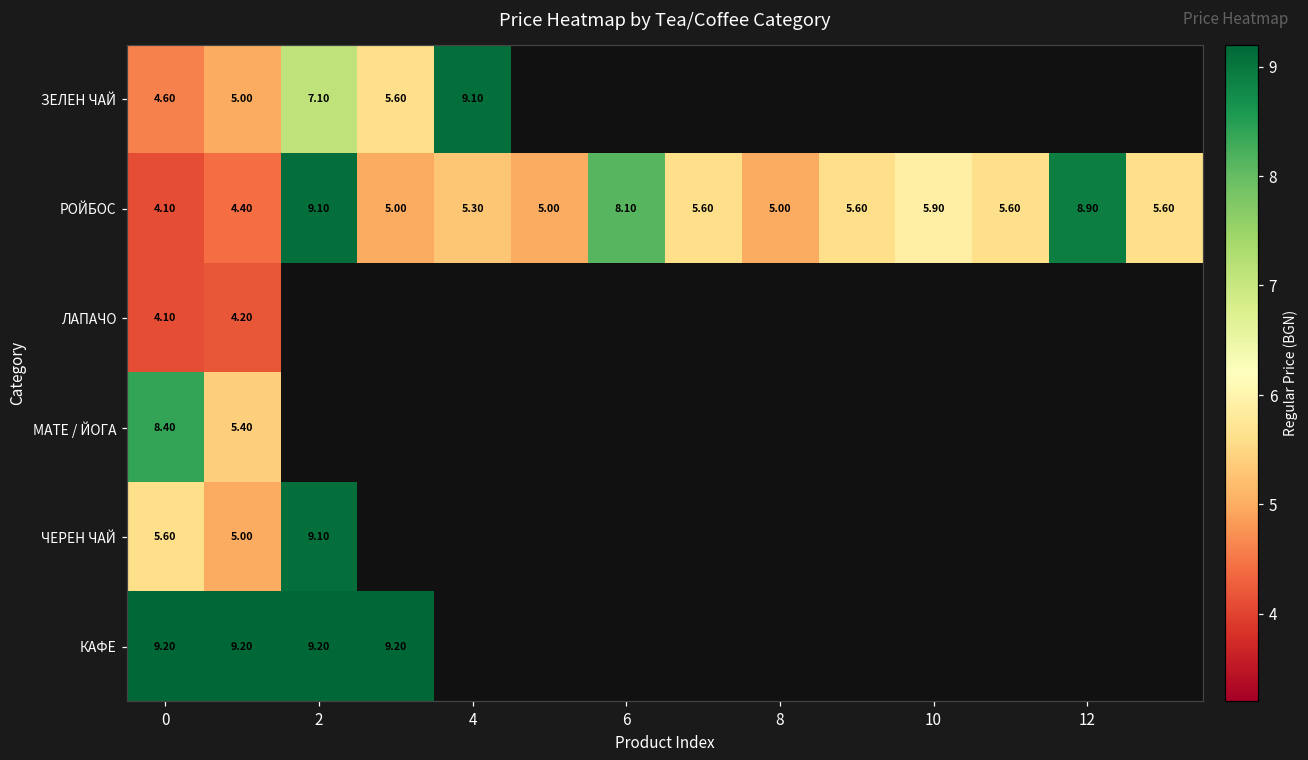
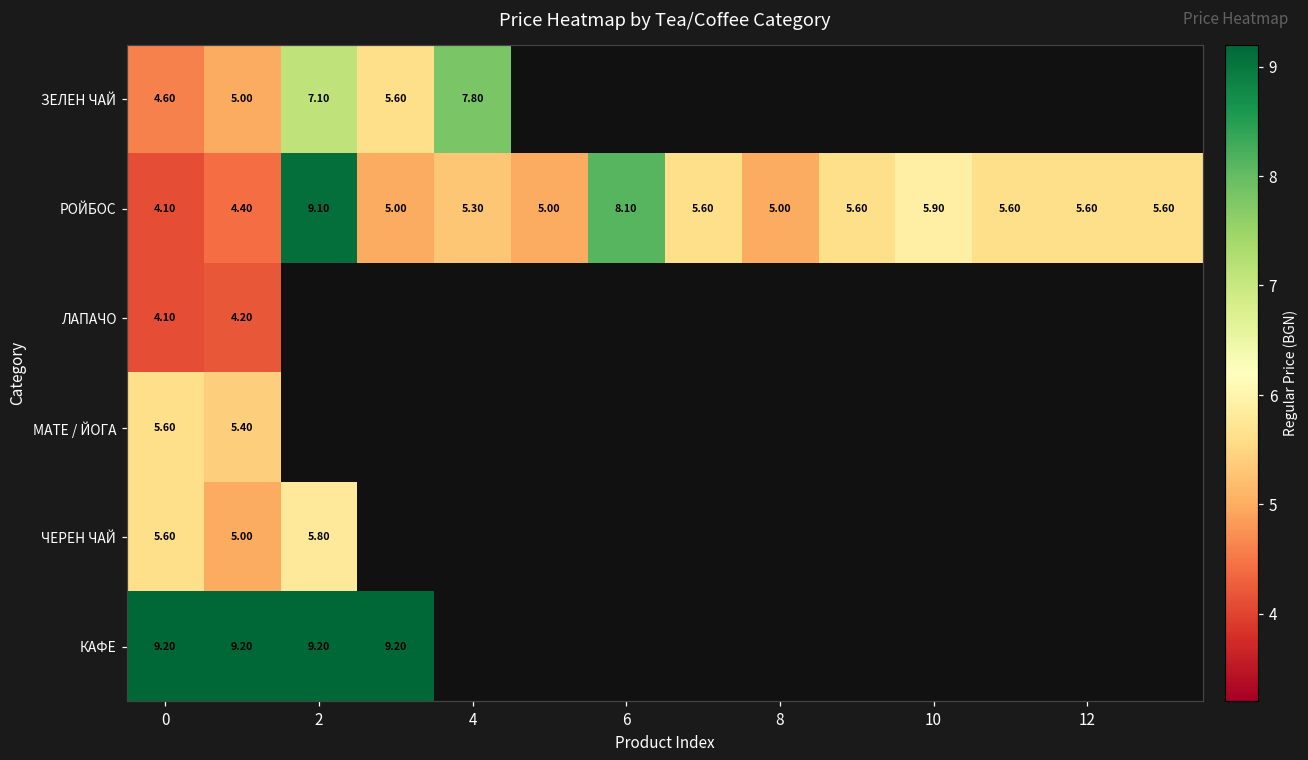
ЗЕЛЕН ЧАЙ, 4: 9.10 -> 7.80
РОЙБОС, 12: 8.90 -> 5.60
МАТЕ / ЙОГА, 0: 8.40 -> 5.60
ЧЕРЕН ЧАЙ, 2: 9.10 -> 5.80
